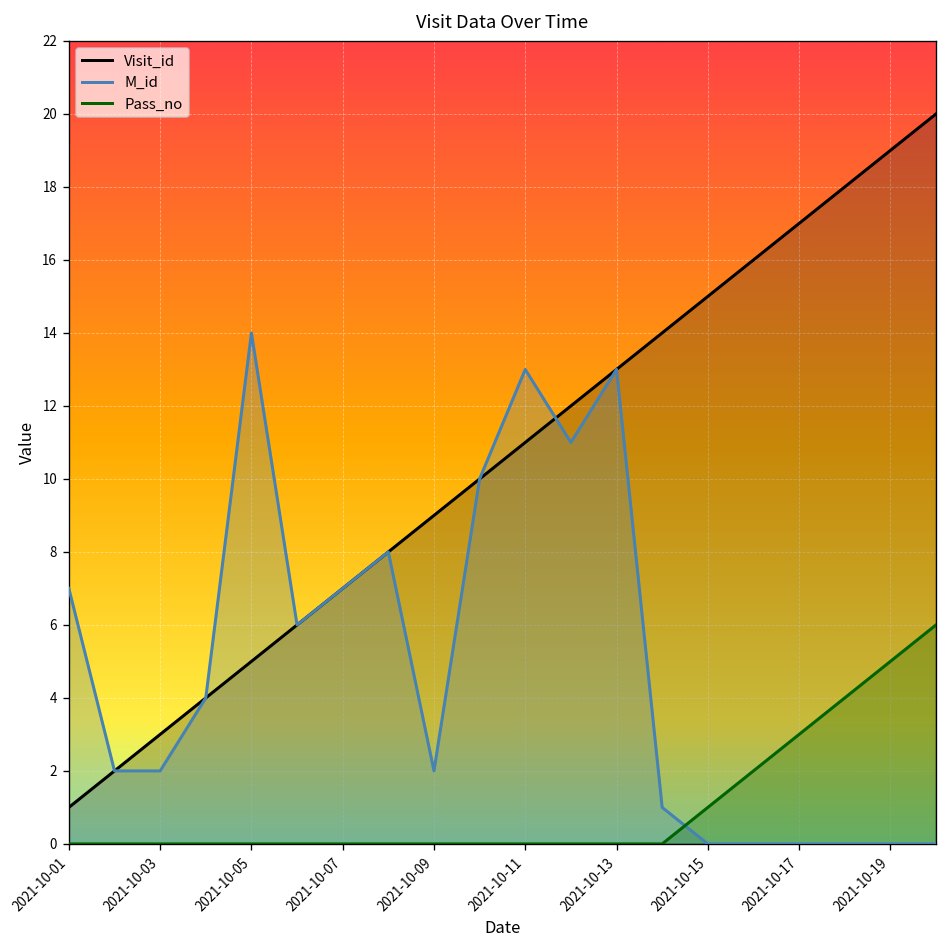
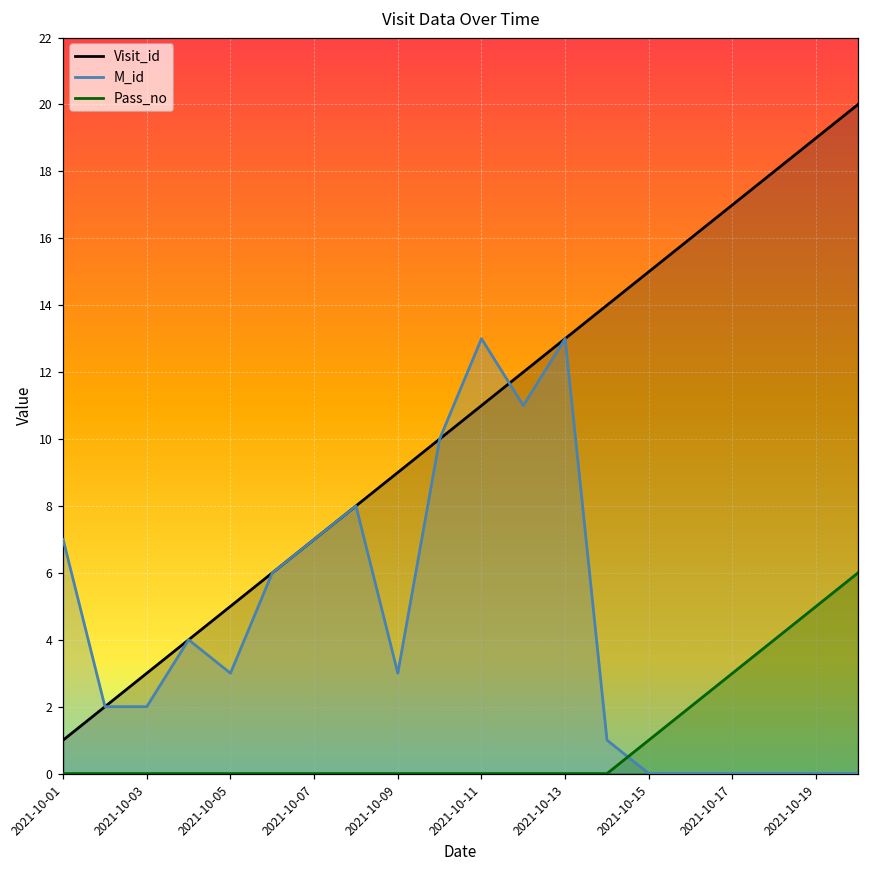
M_id, 2021-10-05: 14 -> 3
M_id, 2021-10-09: 2 -> 3
